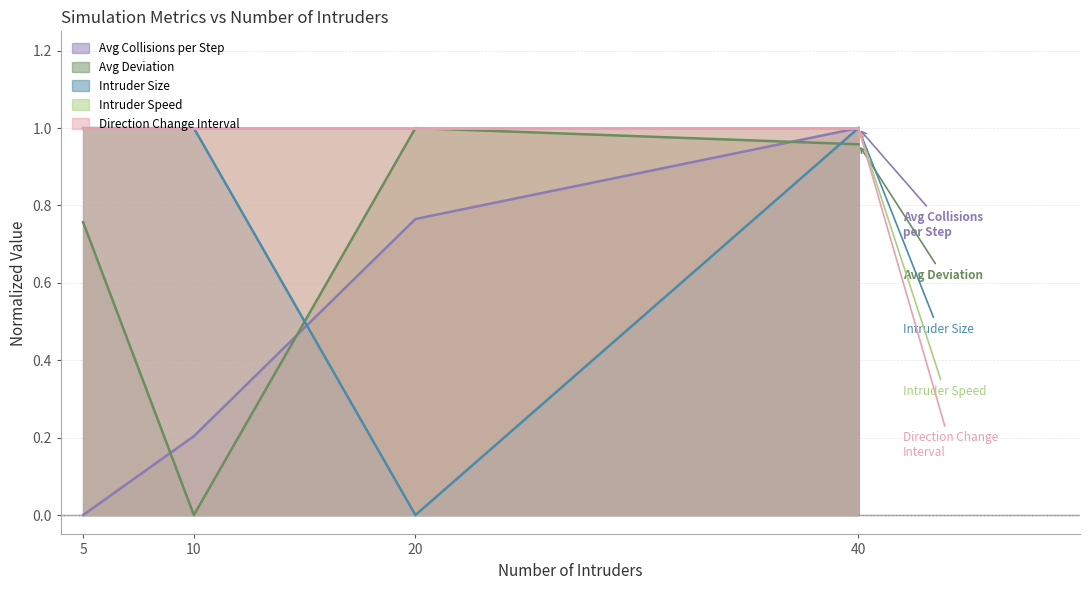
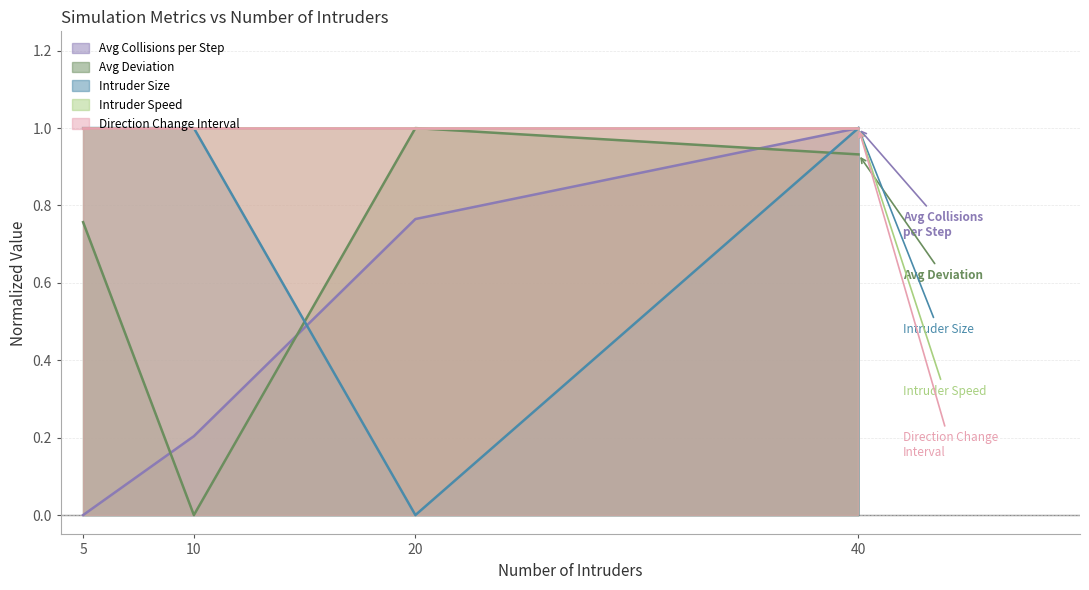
Avg Deviation, 40: 0.96 -> 0.93
